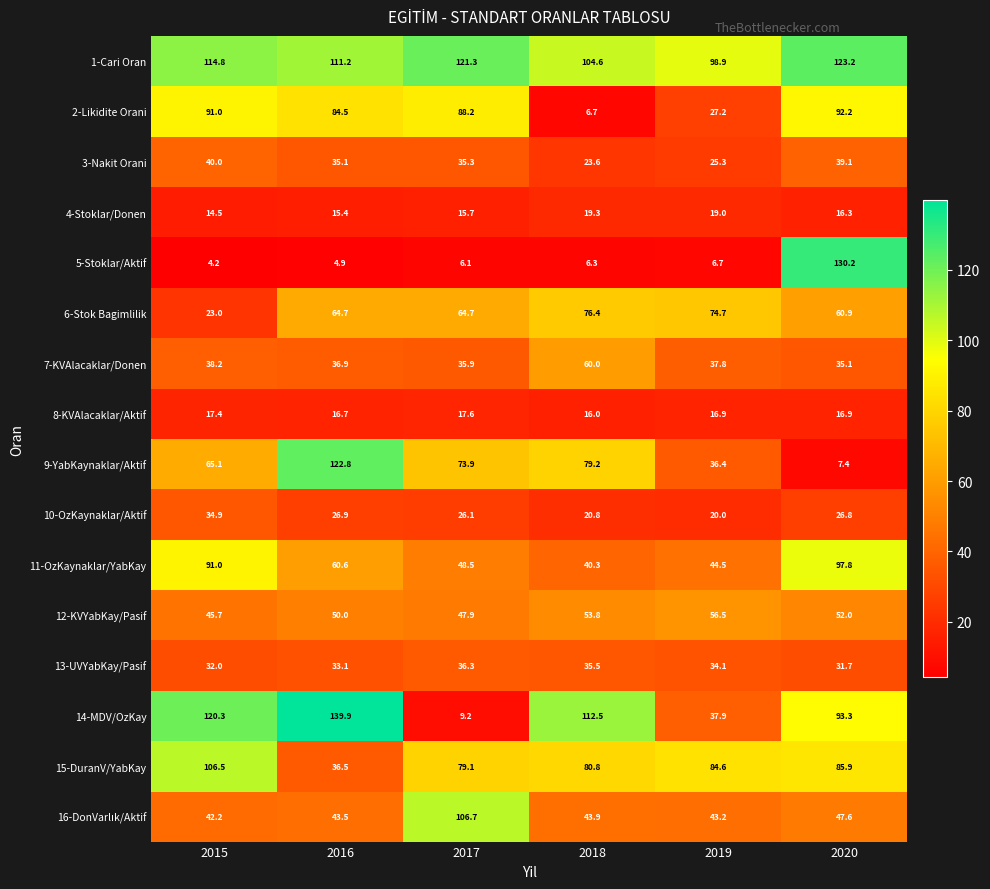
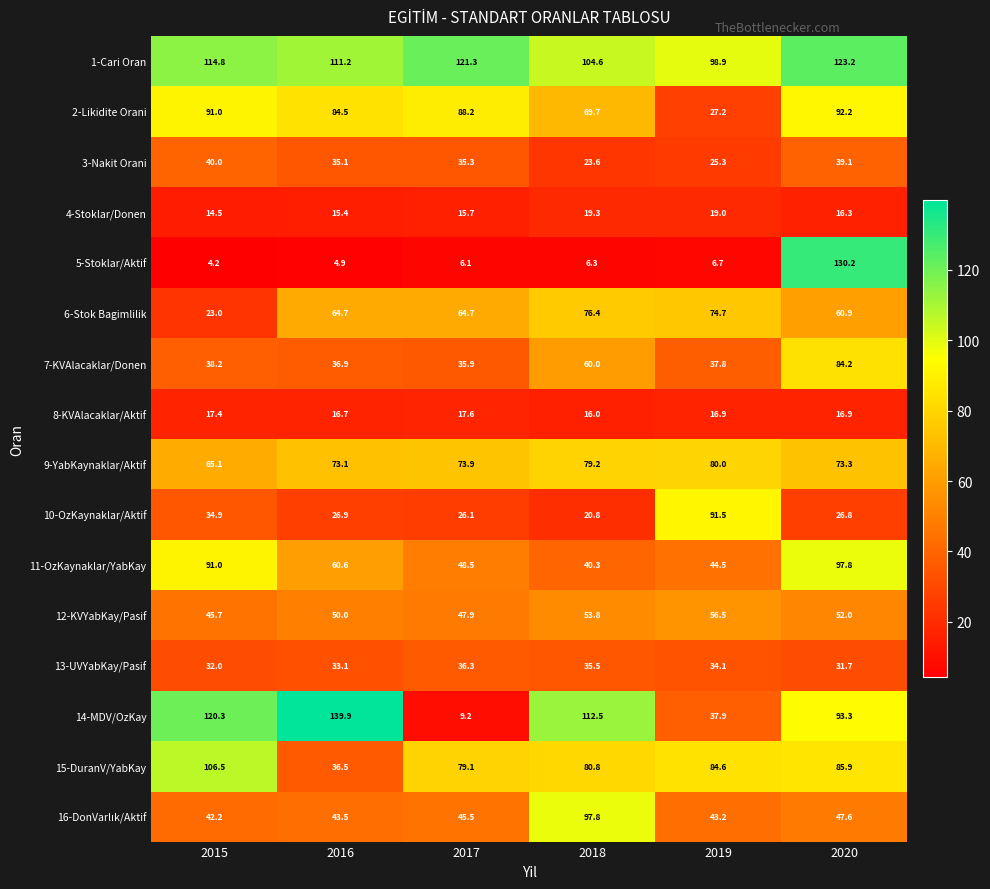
2-Likidite Orani, 2018: 6.7 -> 69.7
7-KVAlacaklar/Donen, 2020: 35.1 -> 84.2
9-YabKaynaklar/Aktif, 2016: 122.8 -> 73.1
9-YabKaynaklar/Aktif, 2019: 36.4 -> 80.0
9-YabKaynaklar/Aktif, 2020: 7.4 -> 73.3
10-OzKaynaklar/Aktif, 2019: 20.0 -> 91.5
16-DonVarlık/Aktif, 2017: 106.7 -> 45.5
16-DonVarlık/Aktif, 2018: 43.9 -> 97.8
